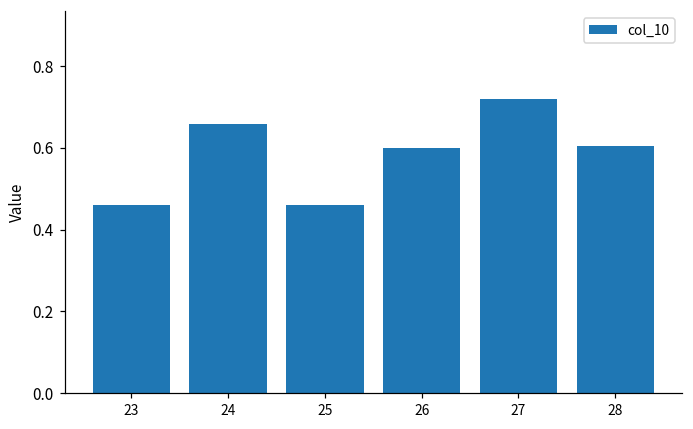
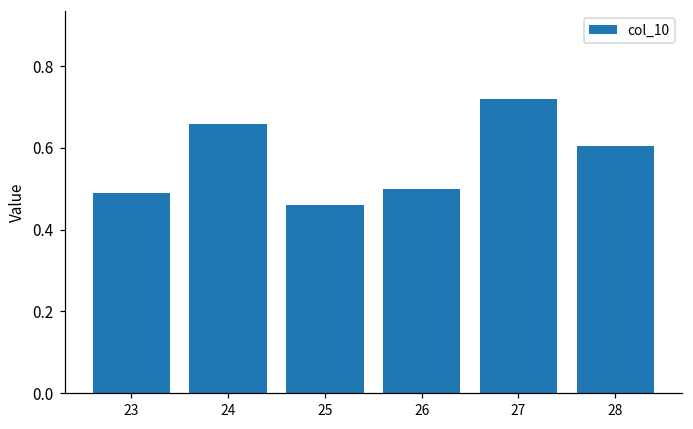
23: 0.46 -> 0.49
26: 0.6 -> 0.5
